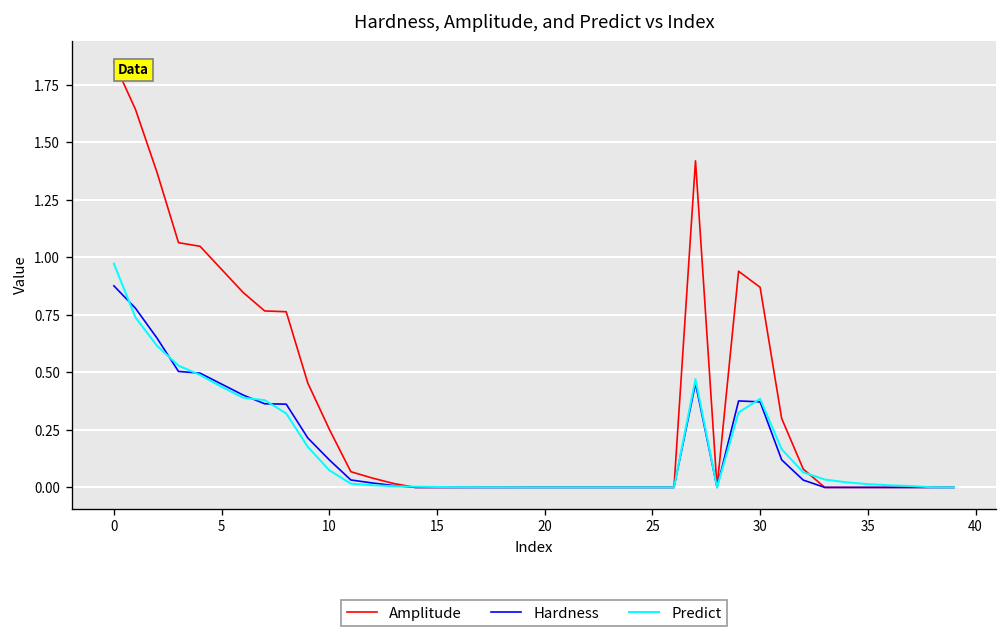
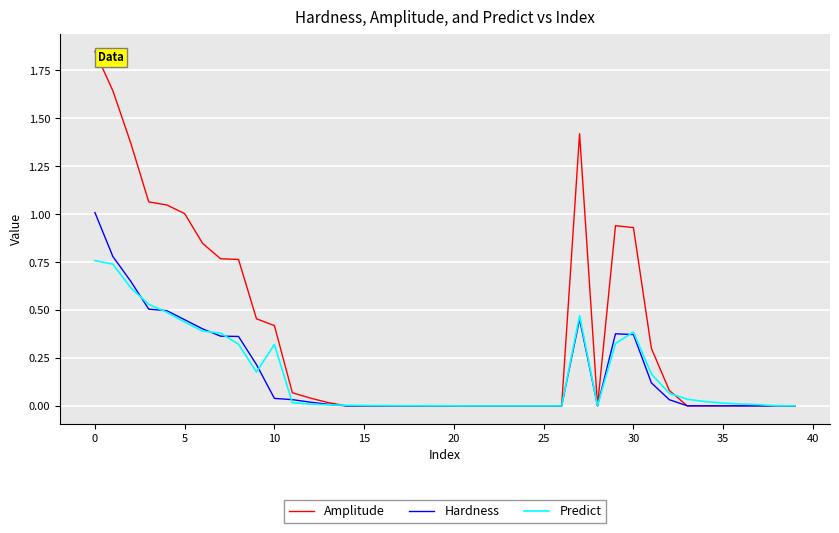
Hardness, 0: 0.88 -> 1.01
Predict, 0: 0.97 -> 0.76
Amplitude, 5: 0.95 -> 1.00
Amplitude, 10: 0.25 -> 0.42
Hardness, 10: 0.12 -> 0.04
Predict, 10: 0.07 -> 0.32
Amplitude, 30: 0.87 -> 0.93
